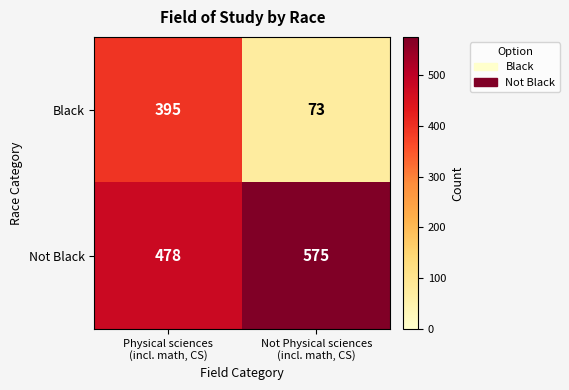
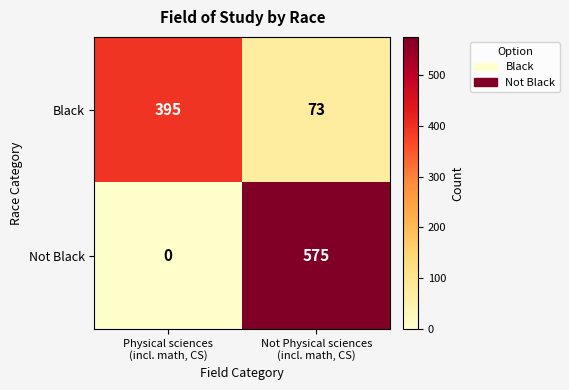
Not Black, Physical sciences (incl. math, CS): 478 -> 0
